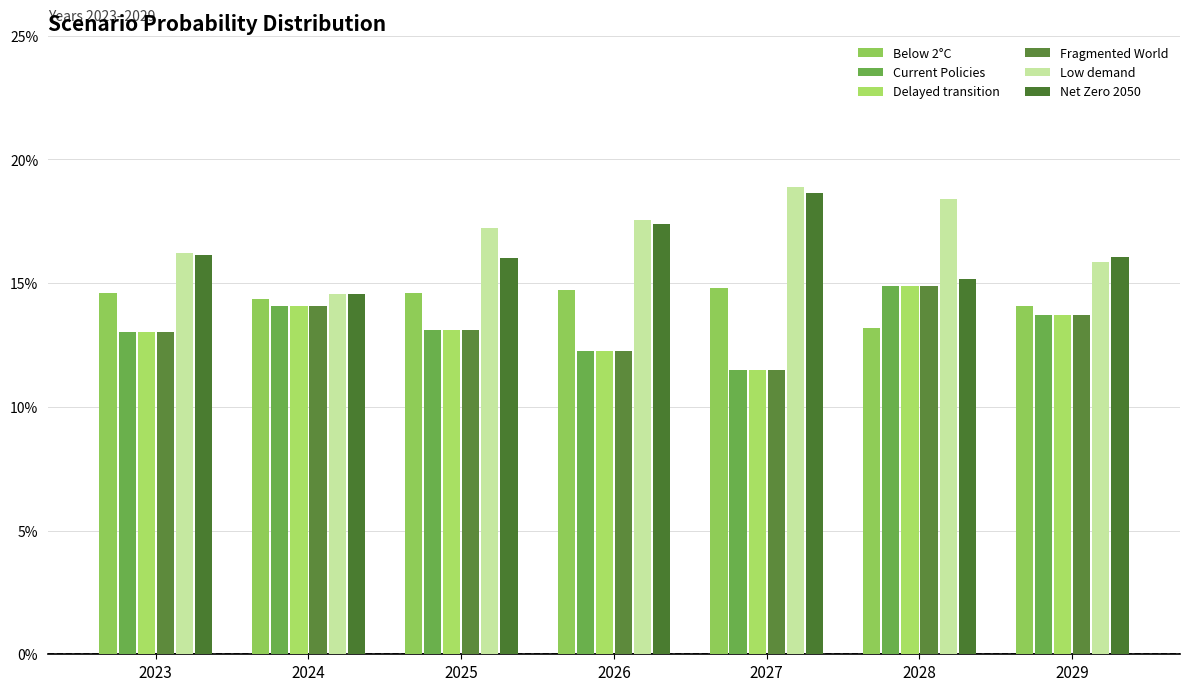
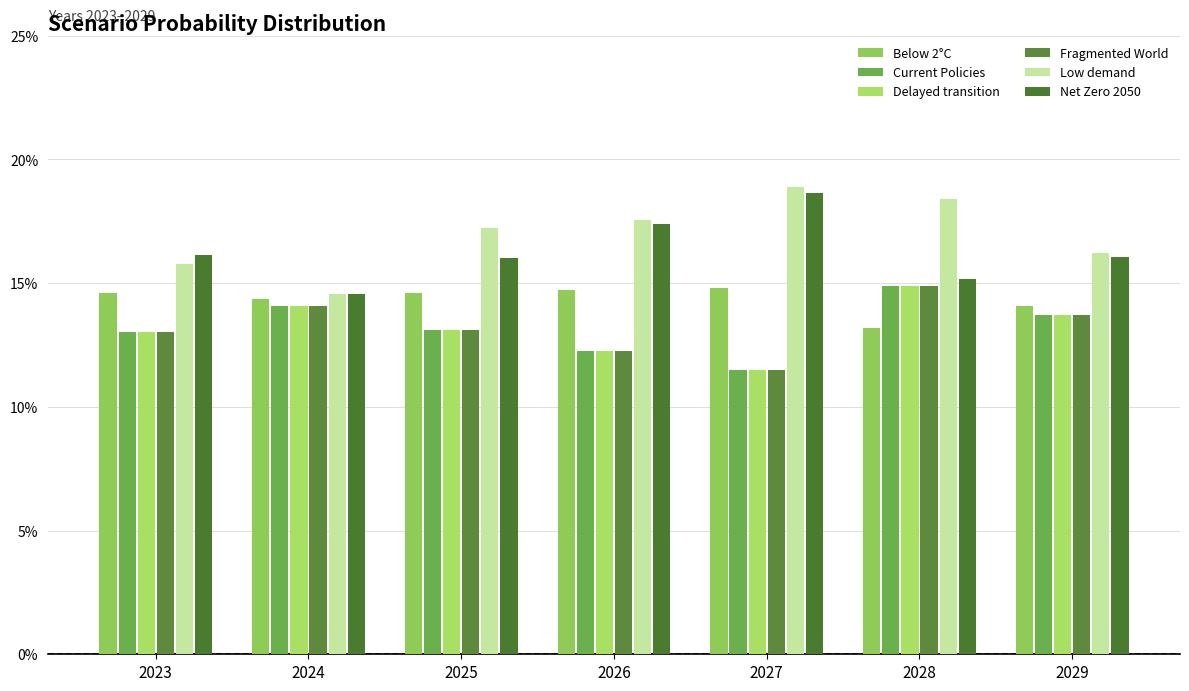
Low demand, 2023: 16.2% -> 15.8%
Low demand, 2029: 15.9% -> 16.2%
